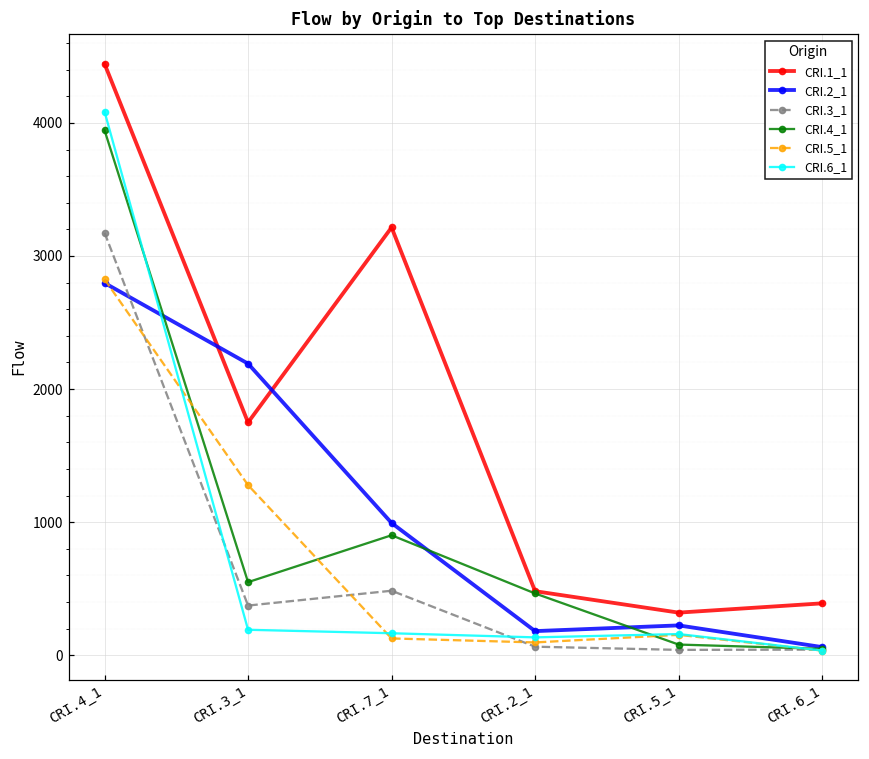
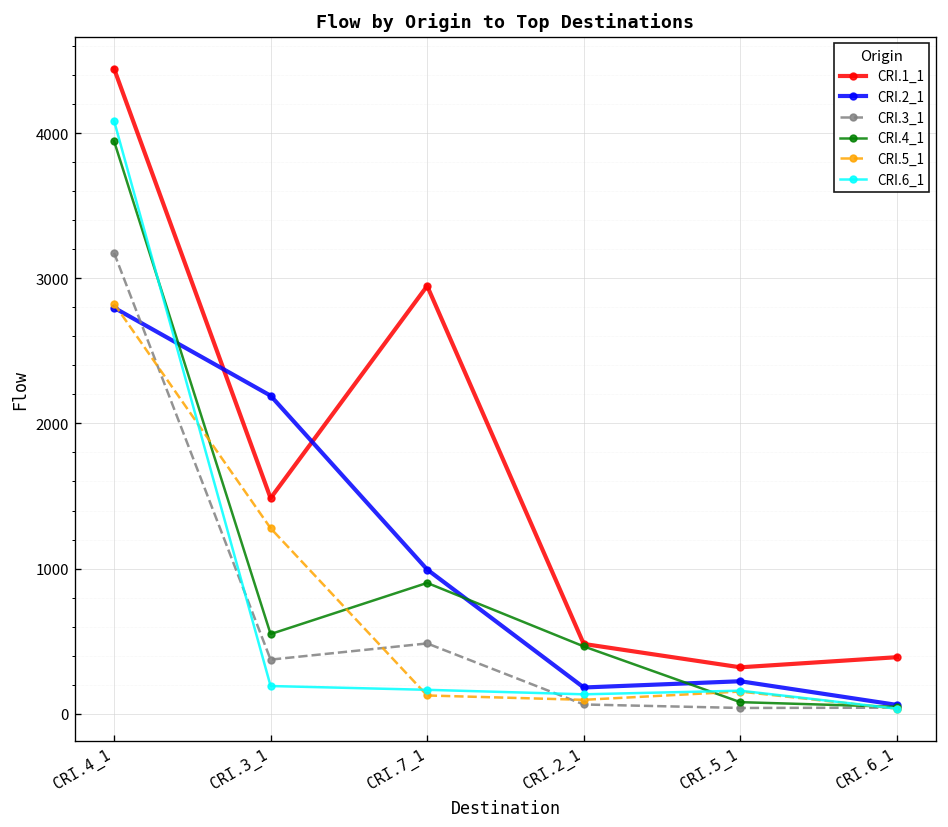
CRI.1_1, CRI.3_1: 1750 -> 1490
CRI.1_1, CRI.7_1: 3210 -> 2950
